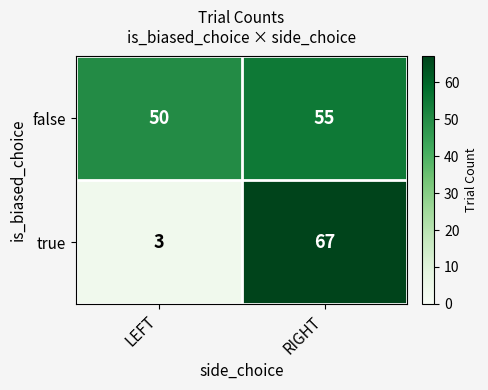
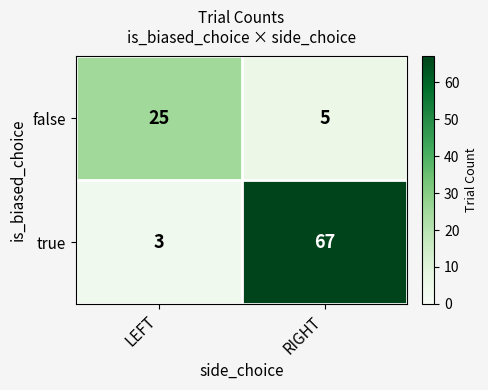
false, LEFT: 50 -> 25
false, RIGHT: 55 -> 5
